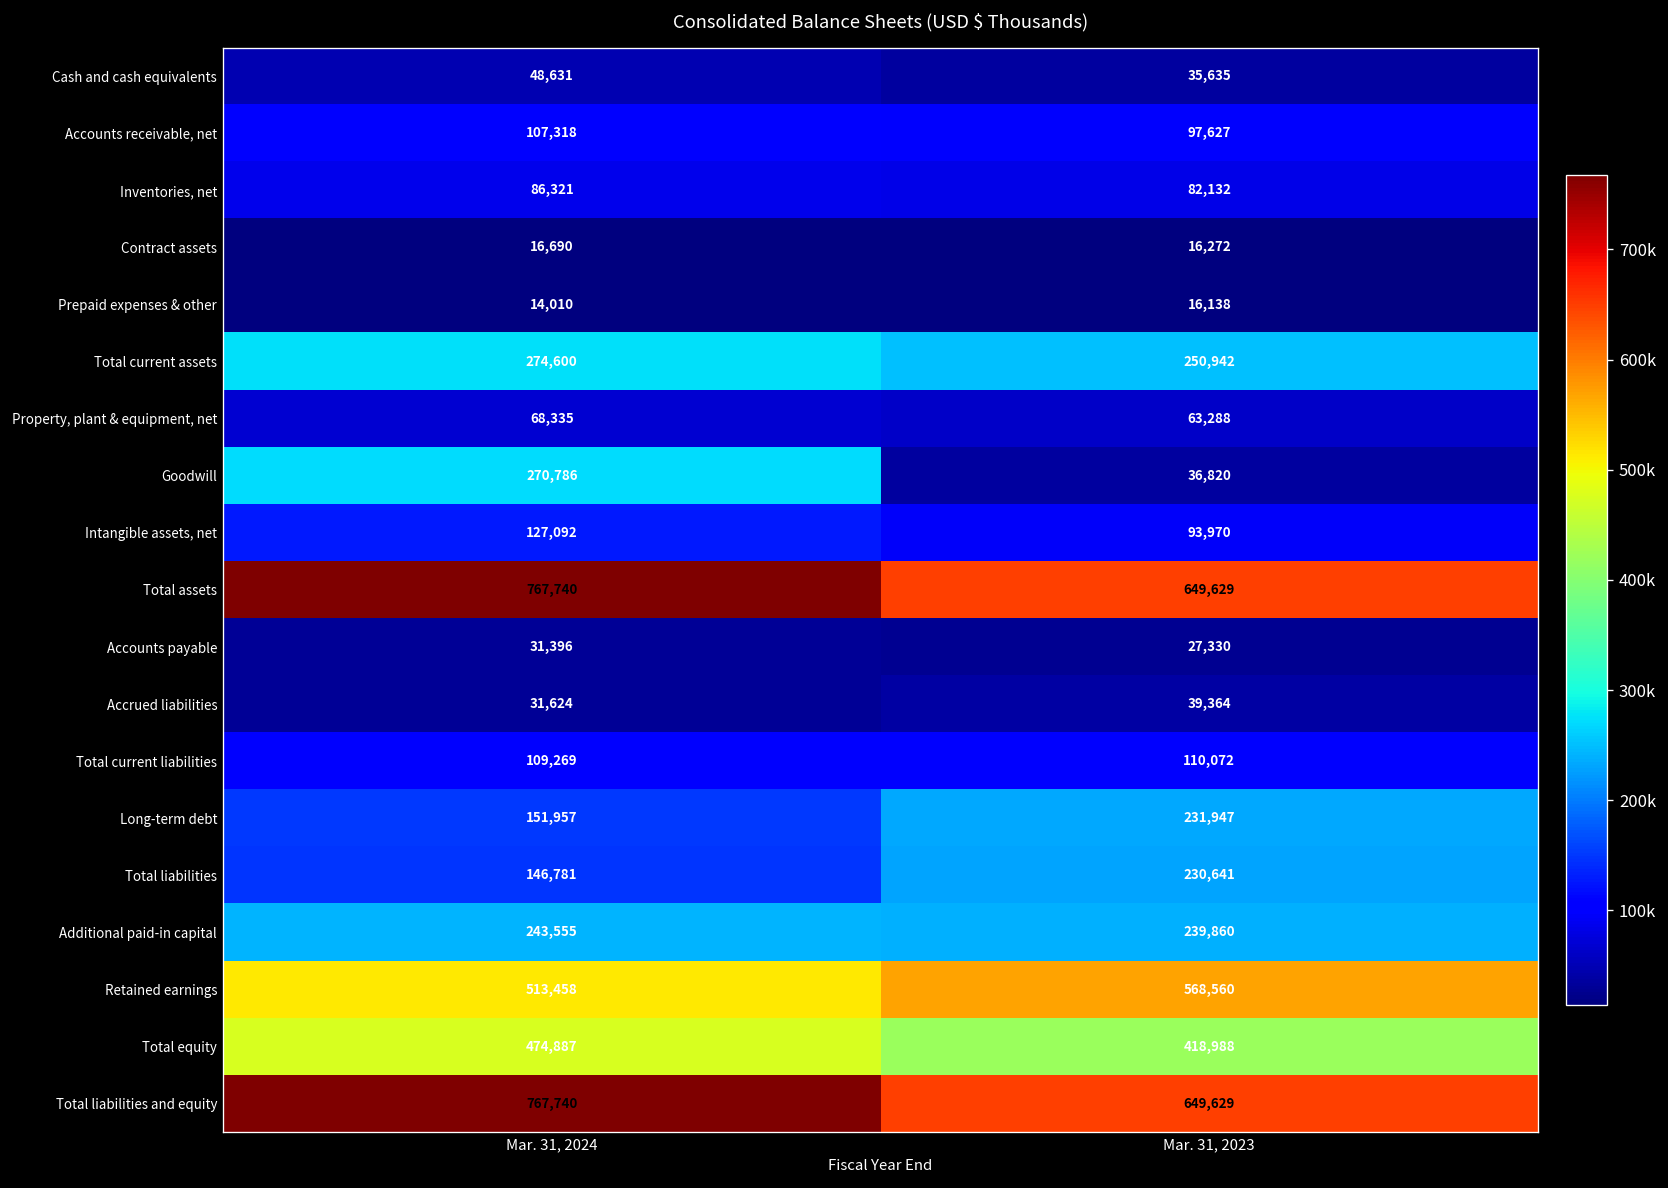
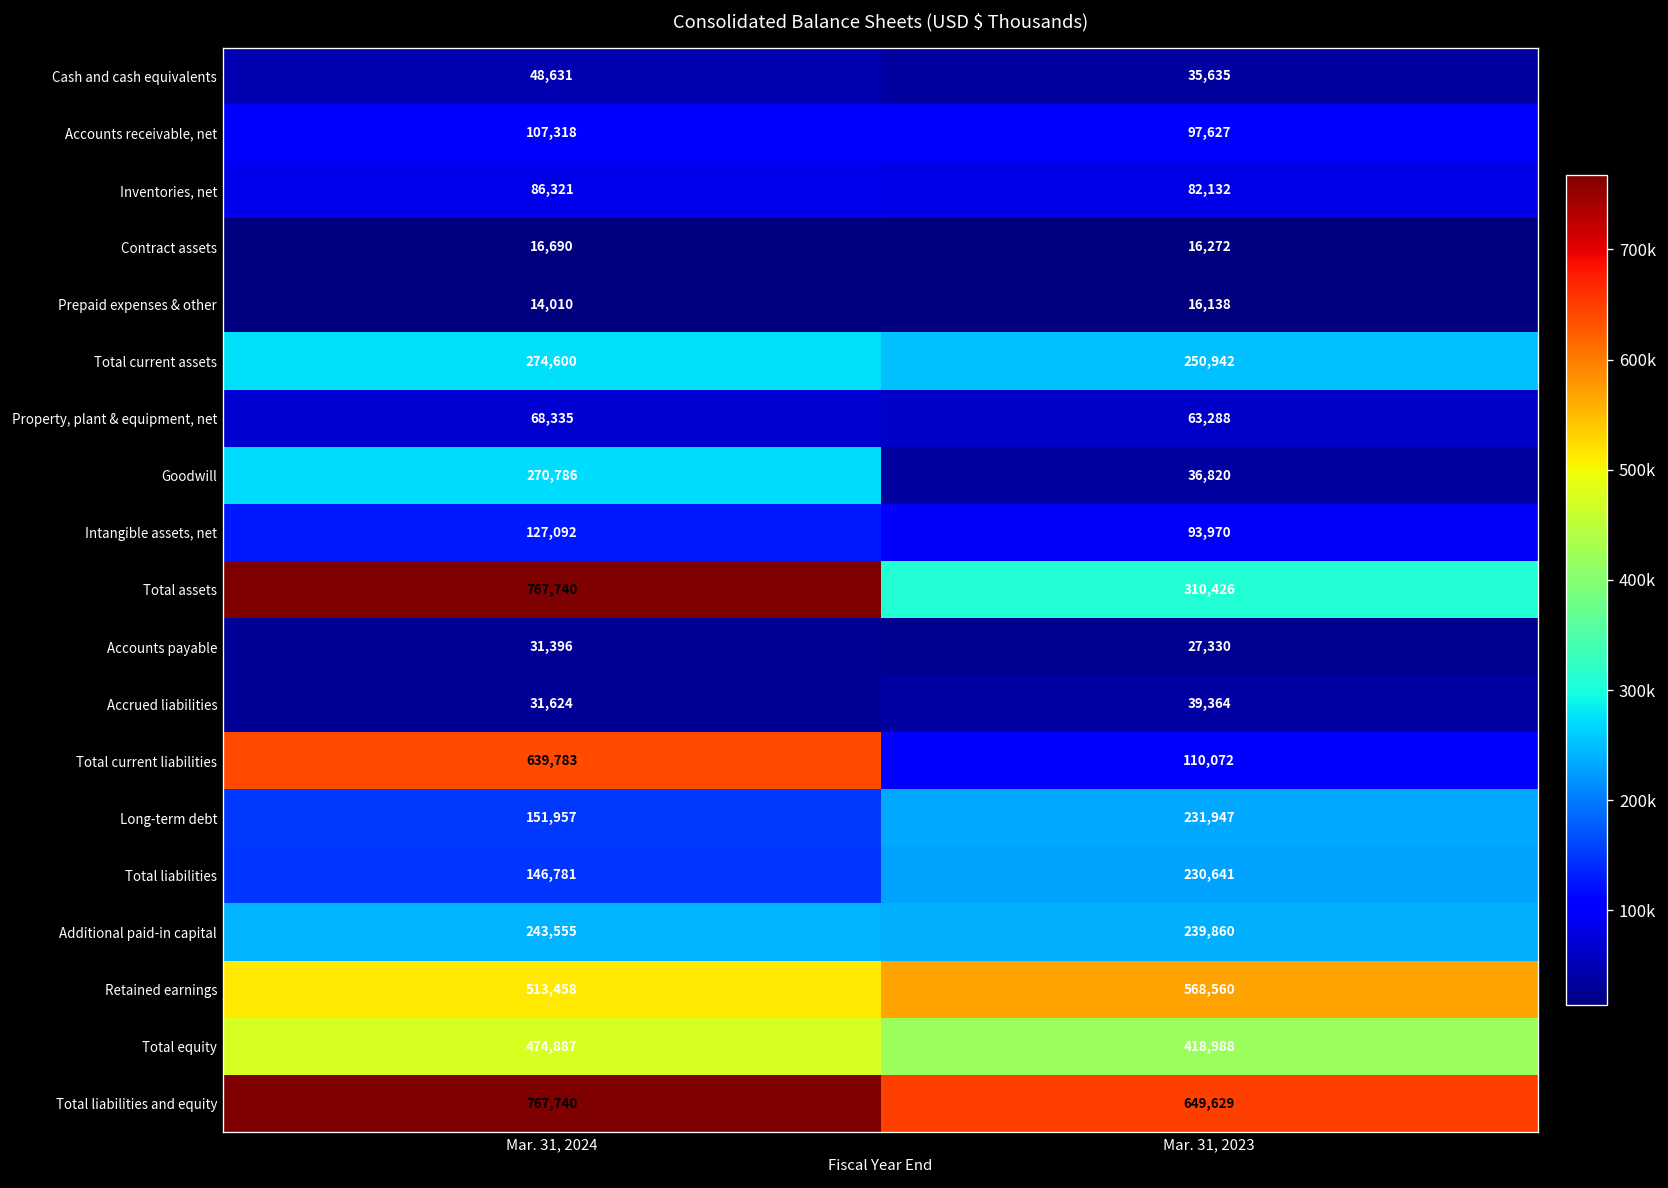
Total assets, Mar. 31, 2023: 649,629 -> 310,426
Total current liabilities, Mar. 31, 2024: 109,269 -> 639,783
